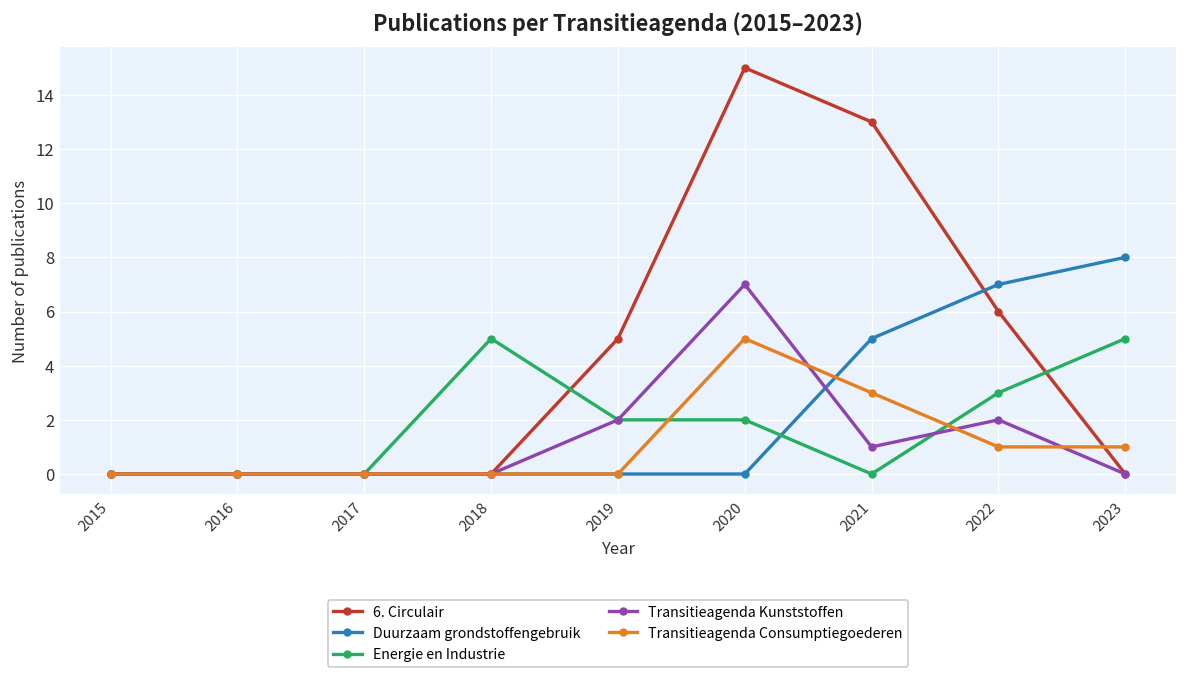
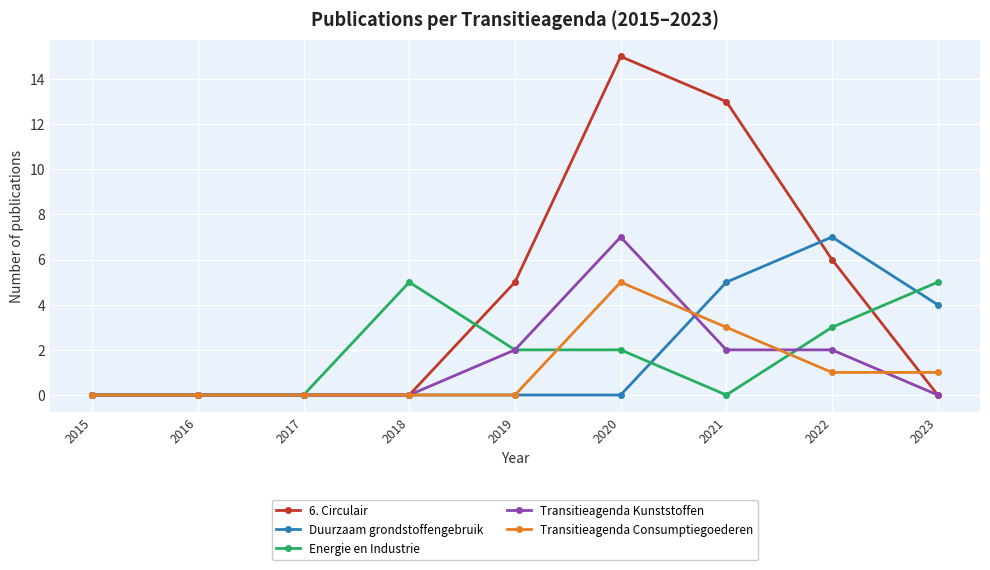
Transitieagenda Kunststoffen, 2021: 1 -> 2
Duurzaam grondstoffengebruik, 2023: 8 -> 4
